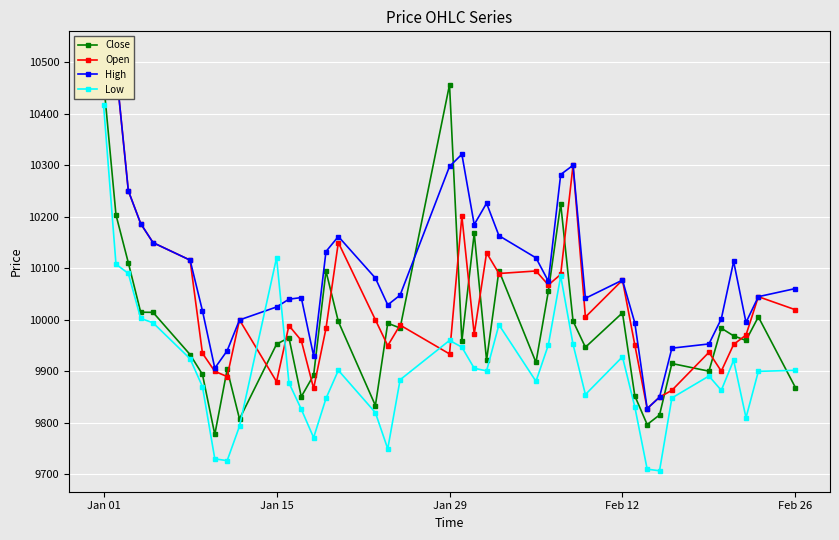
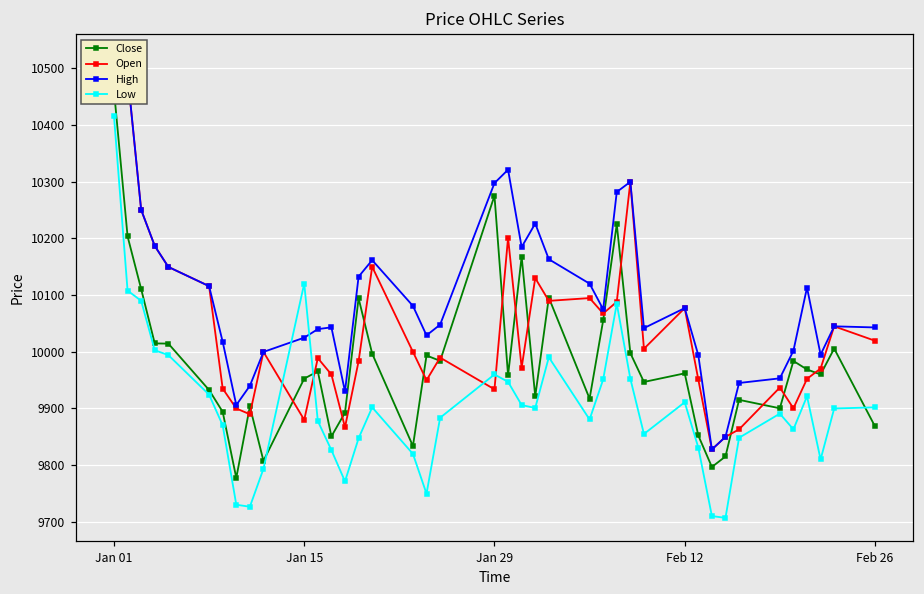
Close, Jan 29: 10460 -> 10280
Close, Feb 12: 10010 -> 9960
Low, Feb 12: 9930 -> 9910
High, Feb 26: 10060 -> 10040
